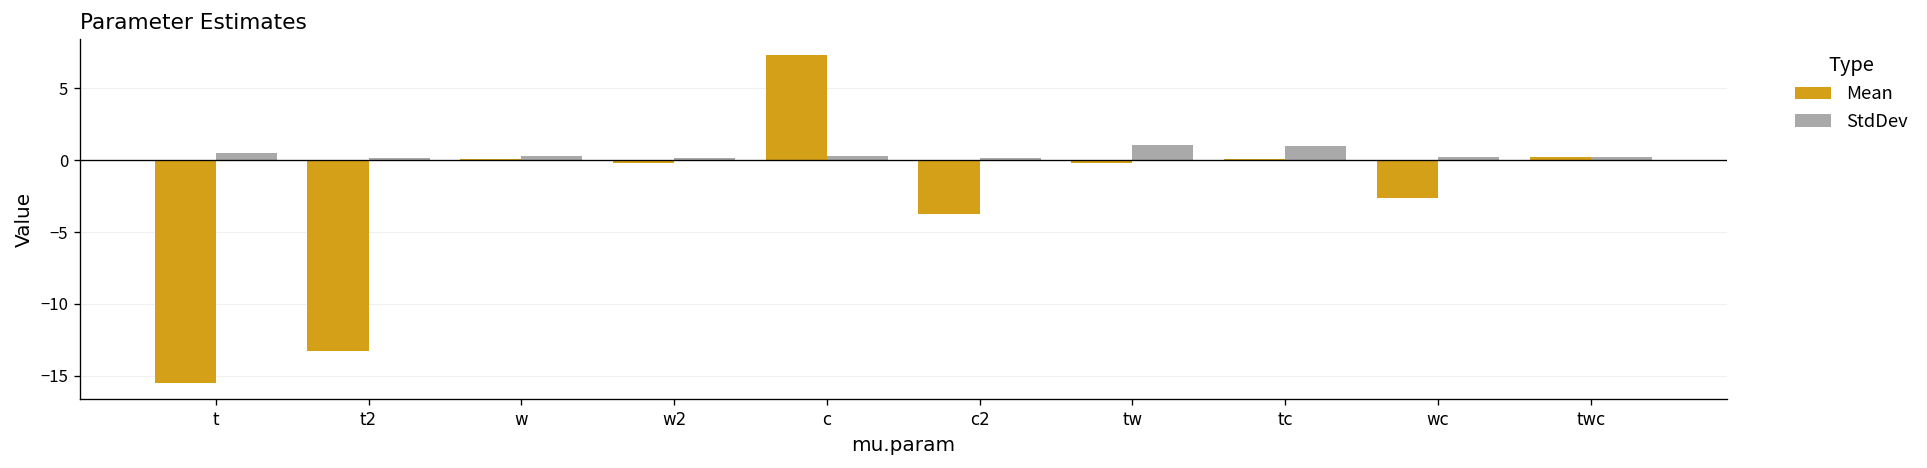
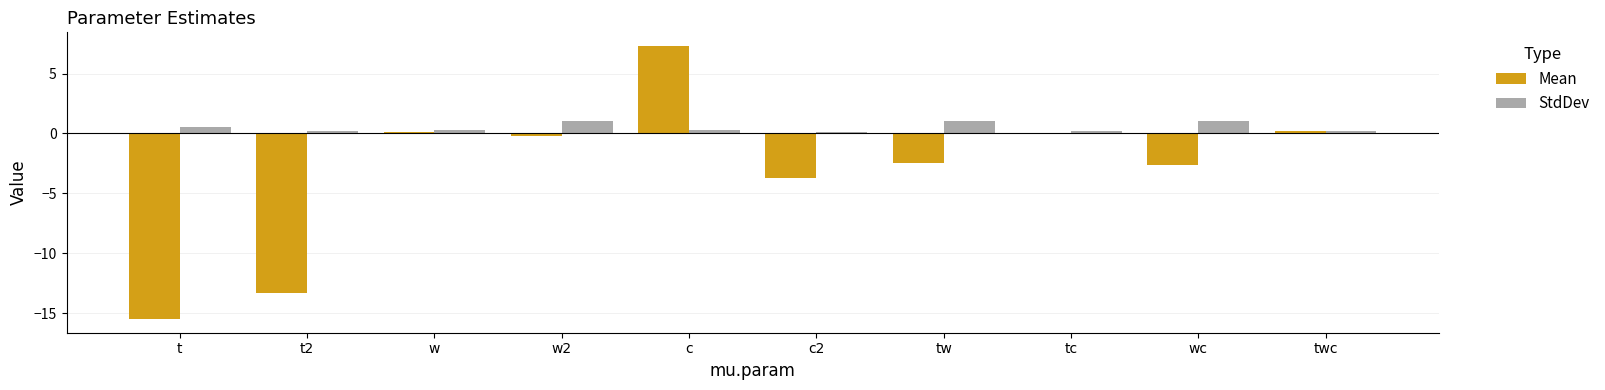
StdDev, w2: 0.2 -> 1.0
Mean, tw: -0.2 -> -2.4
StdDev, tc: 1.0 -> 0.2
StdDev, wc: 0.2 -> 1.0
